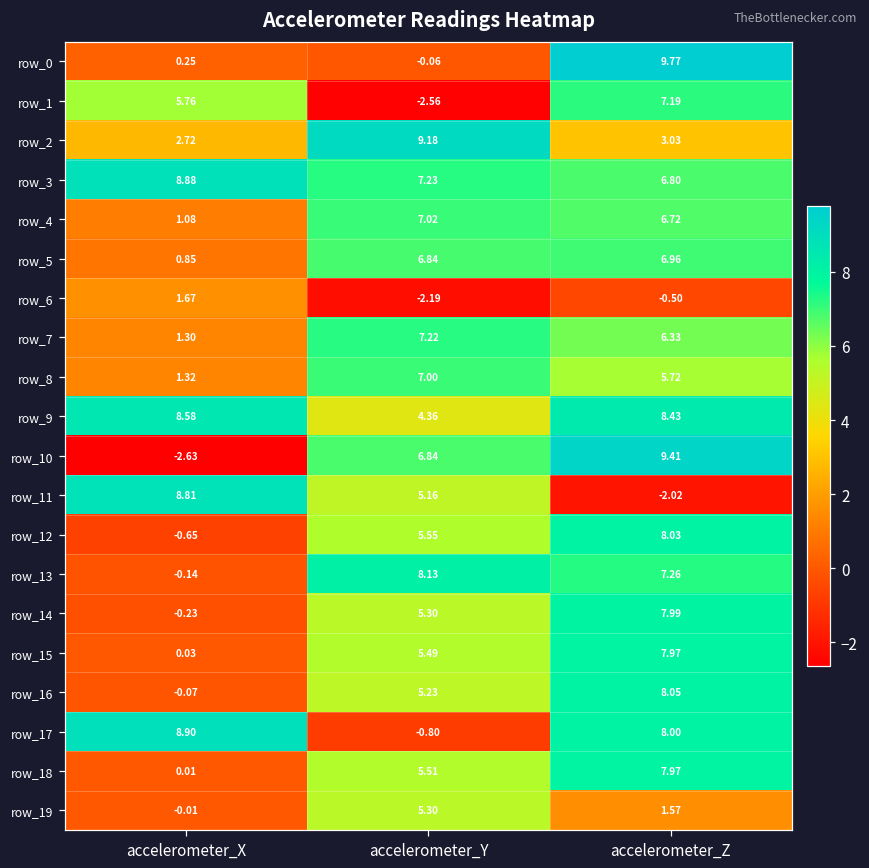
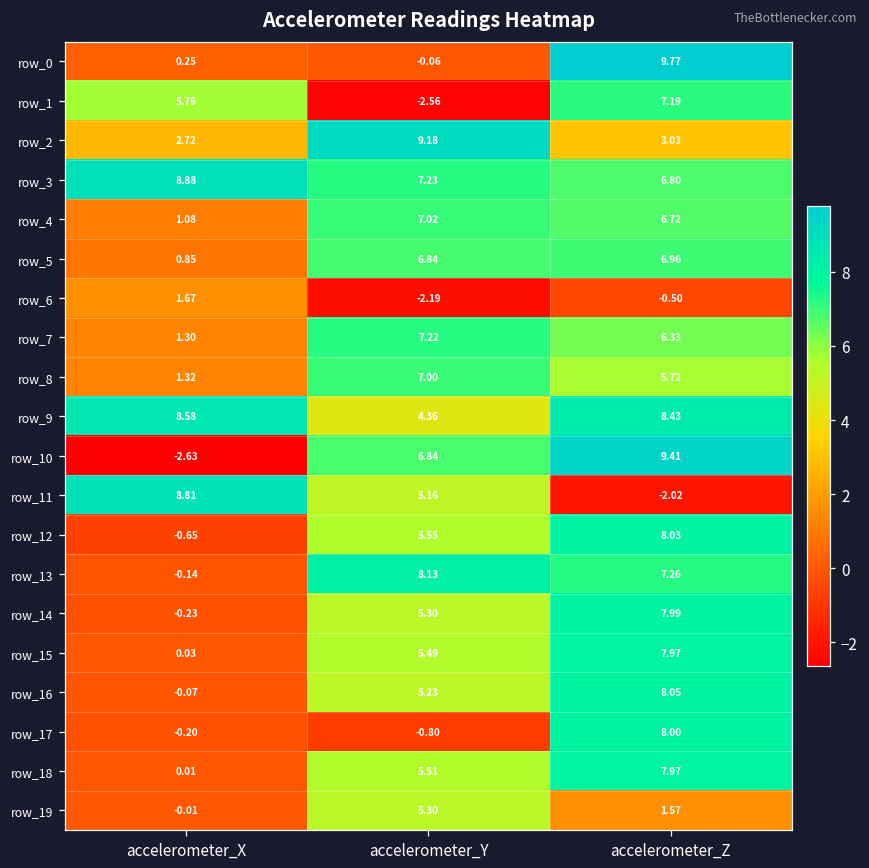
row_17, accelerometer_X: 8.90 -> -0.20
